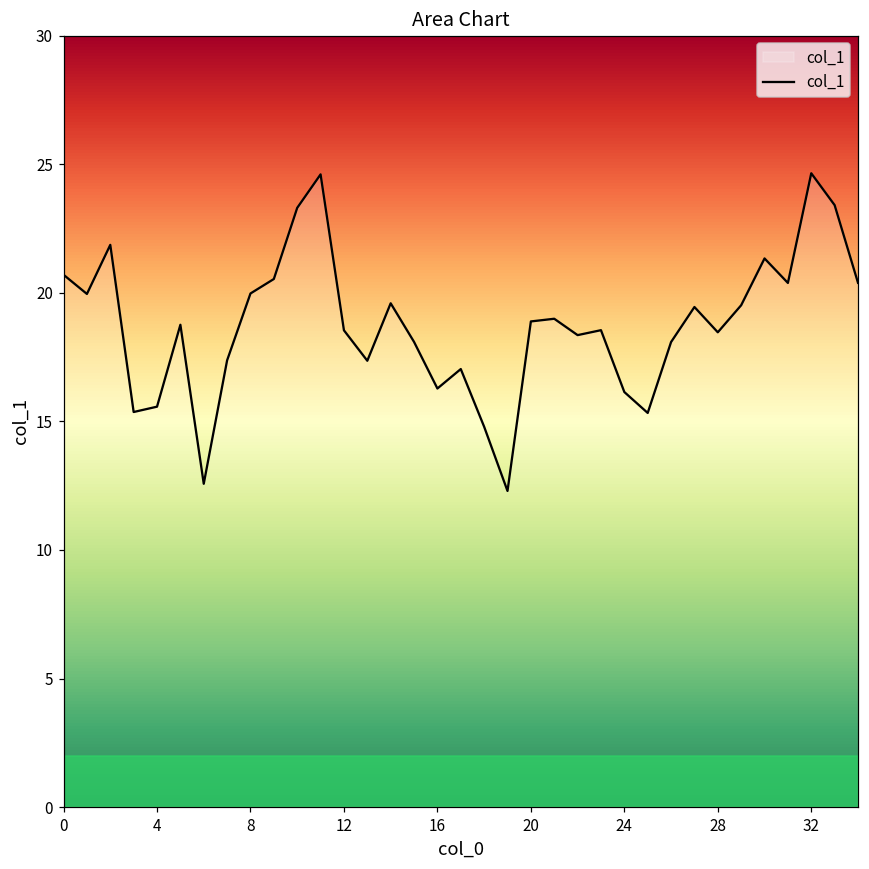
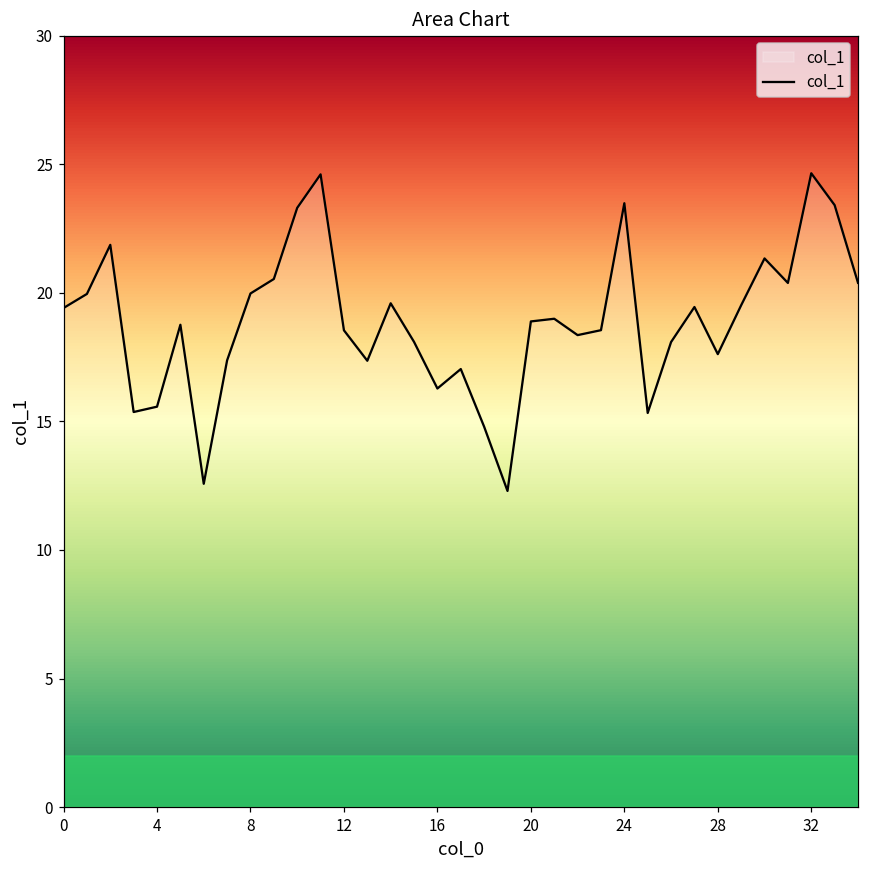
0: 20.7 -> 19.4
24: 16.1 -> 23.5
28: 18.5 -> 17.6
